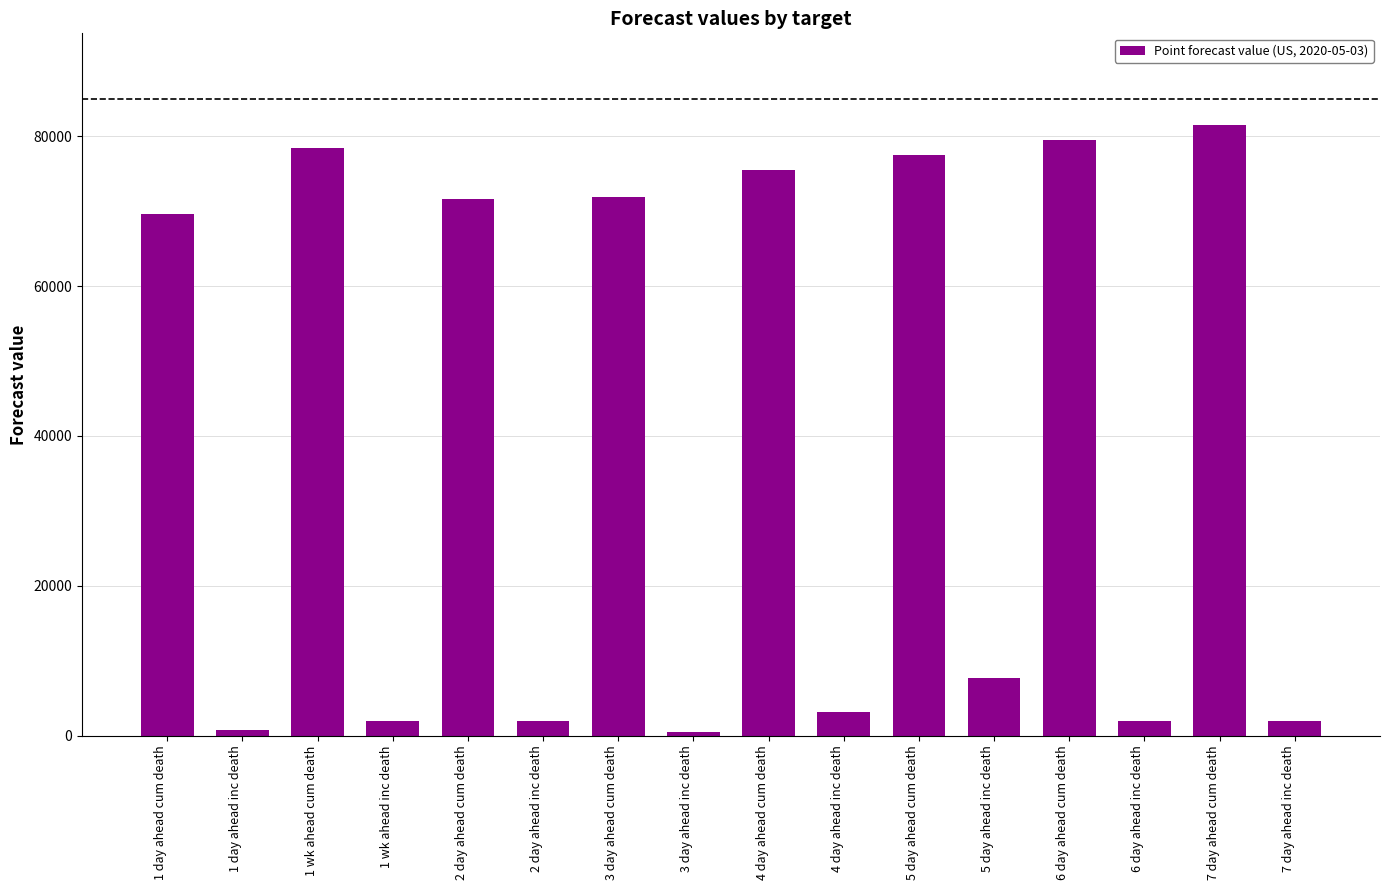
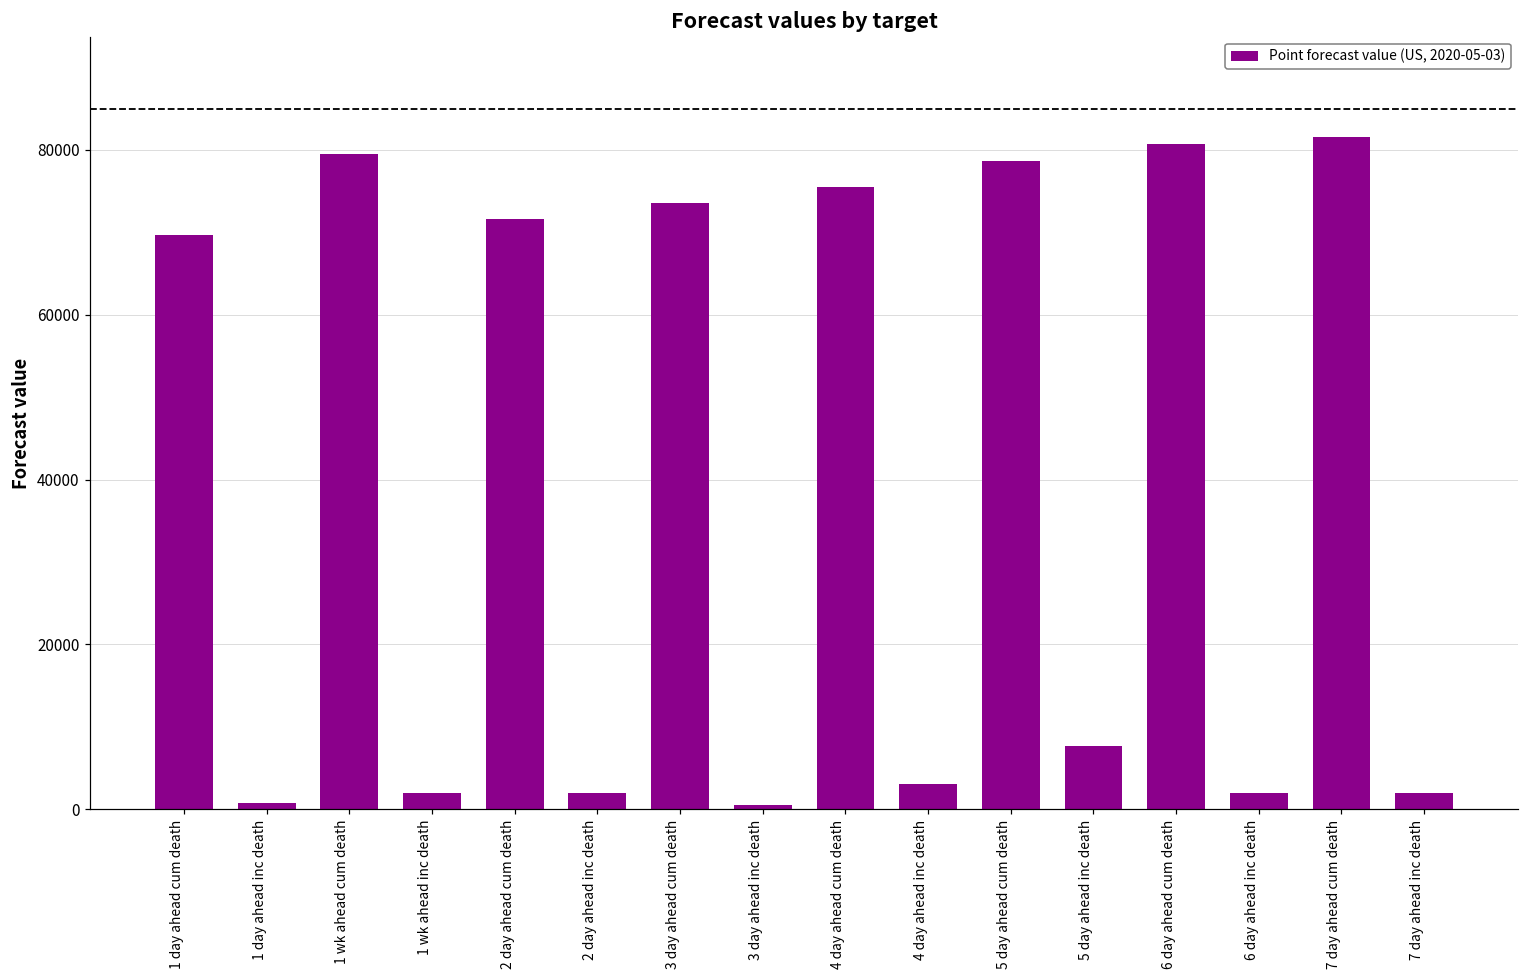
1 wk ahead cum death: 78000 -> 80000
3 day ahead cum death: 72000 -> 74000
5 day ahead cum death: 78000 -> 79000
6 day ahead cum death: 80000 -> 81000
